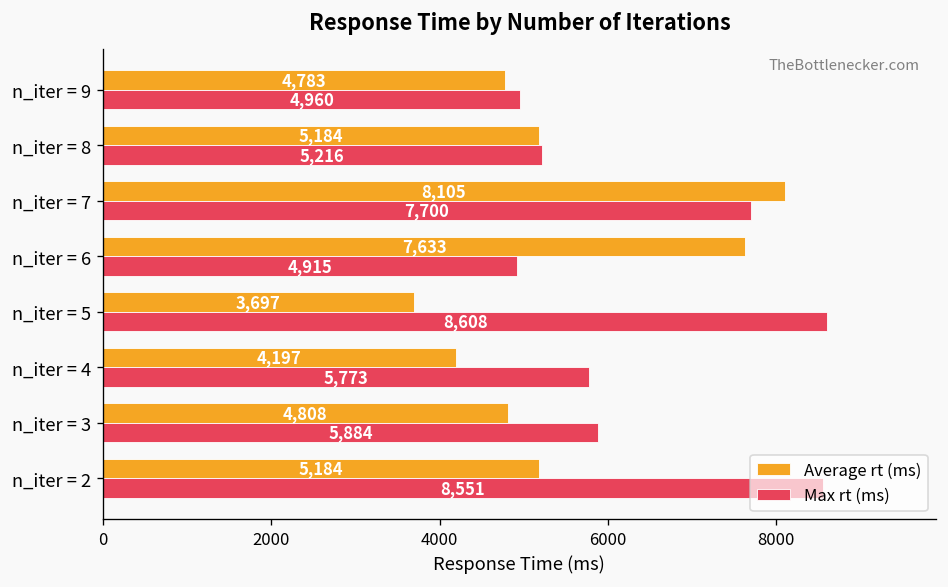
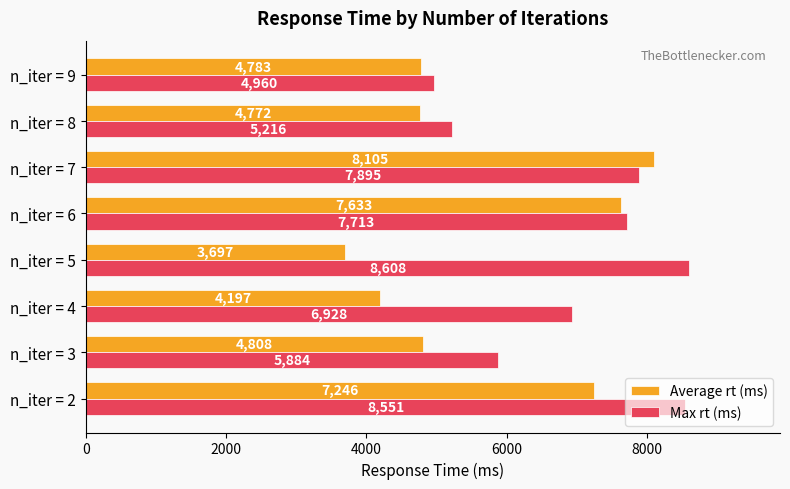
Average rt (ms), n_iter = 8: 5,184 -> 4,772
Max rt (ms), n_iter = 7: 7,700 -> 7,895
Max rt (ms), n_iter = 6: 4,915 -> 7,713
Max rt (ms), n_iter = 4: 5,773 -> 6,928
Average rt (ms), n_iter = 2: 5,184 -> 7,246
